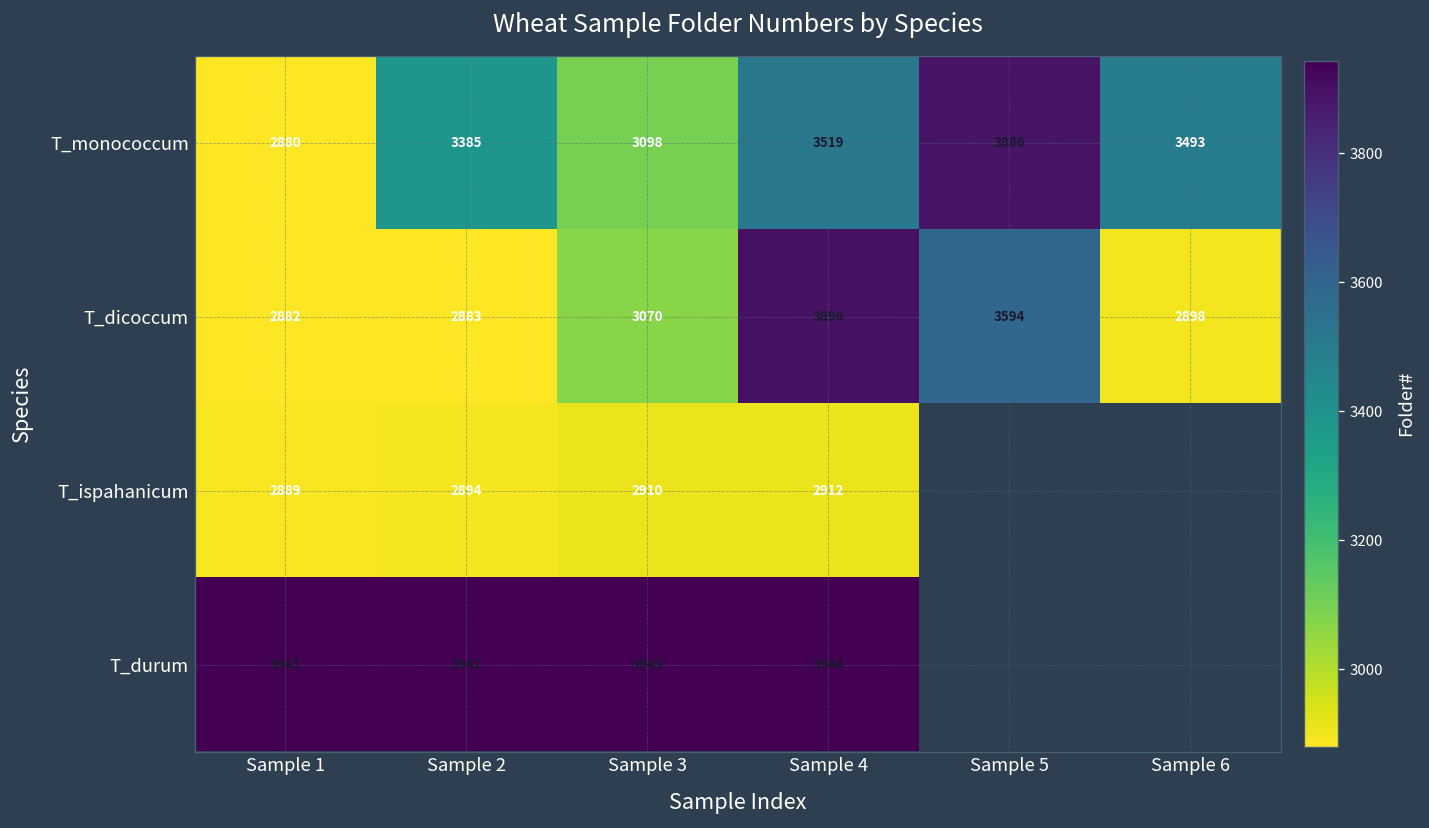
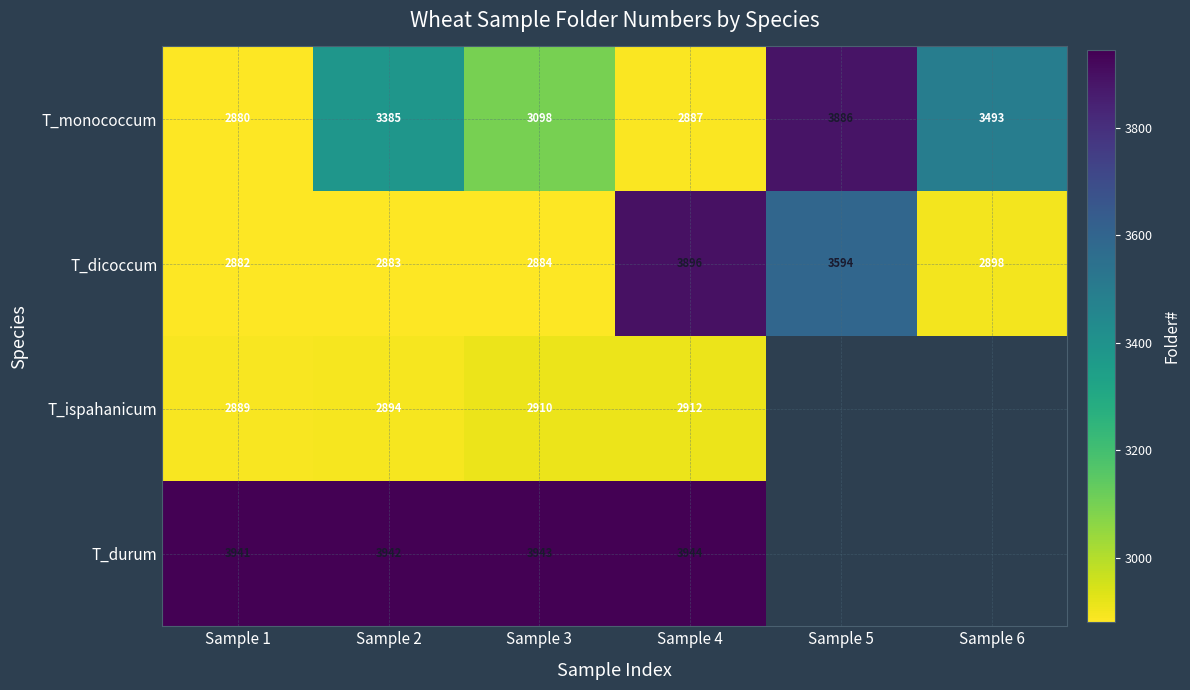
T_monococcum, Sample 4: 3519 -> 2887
T_dicoccum, Sample 3: 3070 -> 2884
